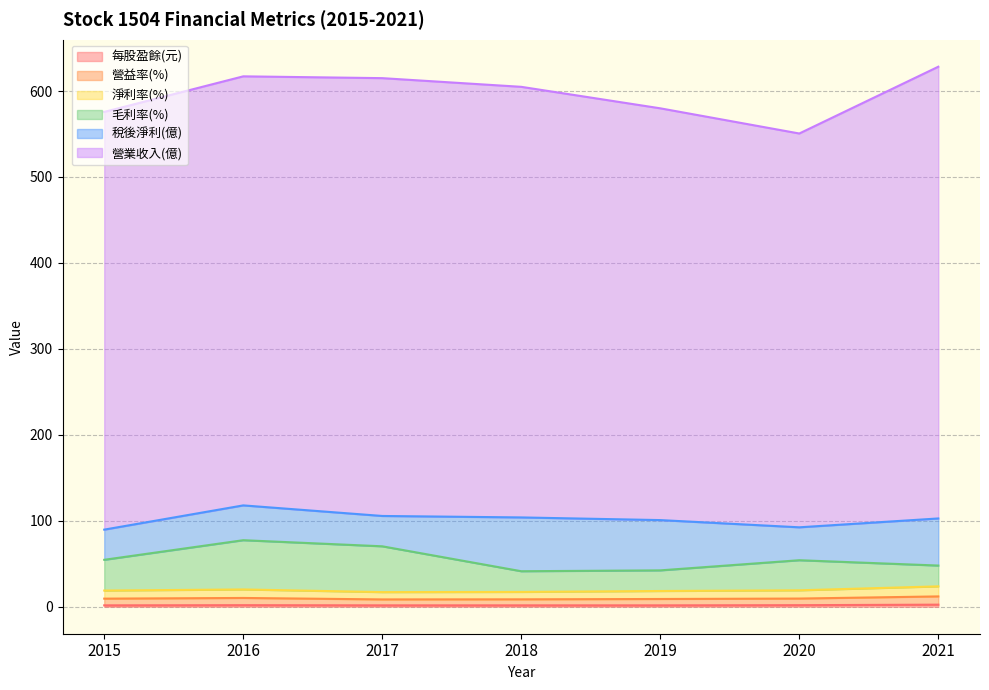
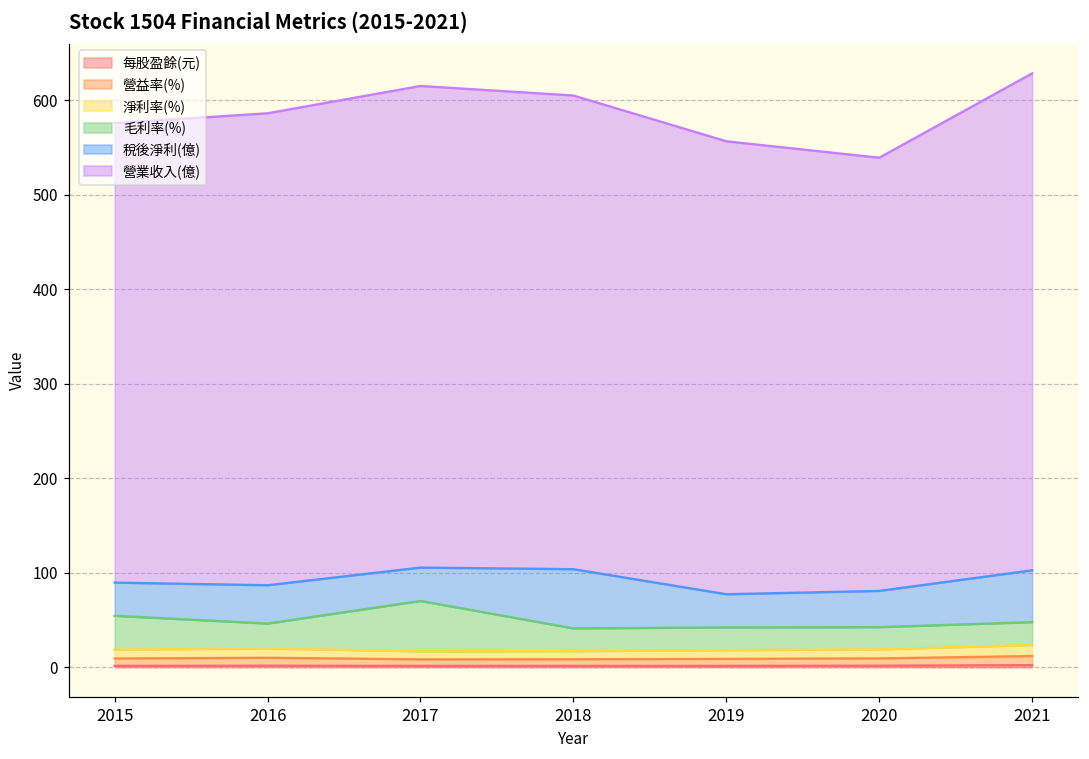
毛利率(%), 2016: 60 -> 30
稅後淨利(億), 2019: 60 -> 40
毛利率(%), 2020: 40 -> 20
